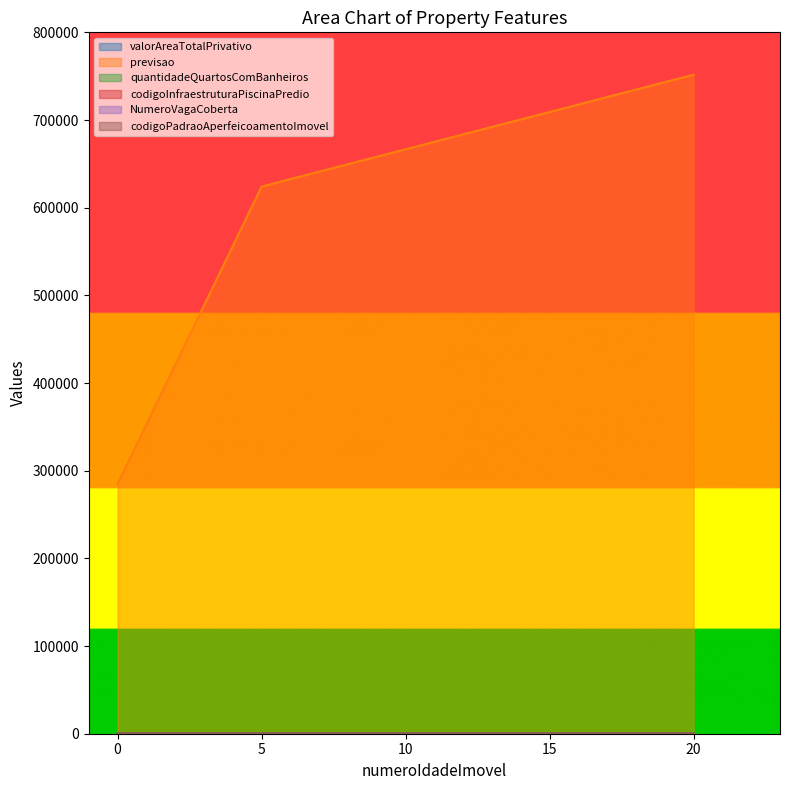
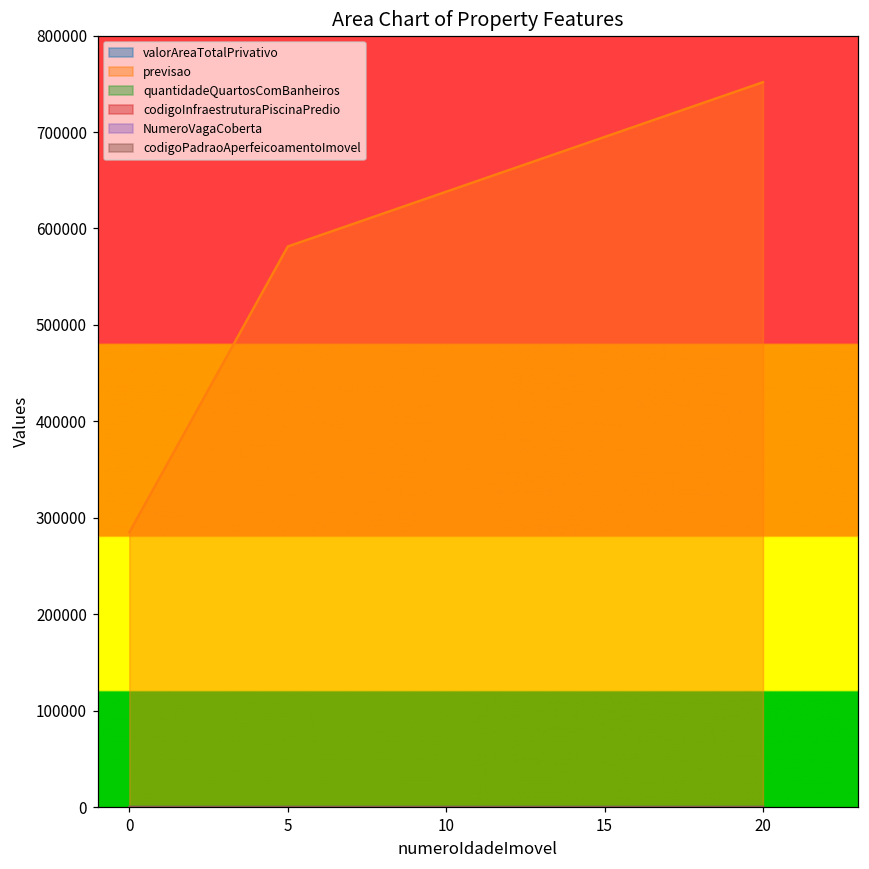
previsao, 5: 620000 -> 580000
